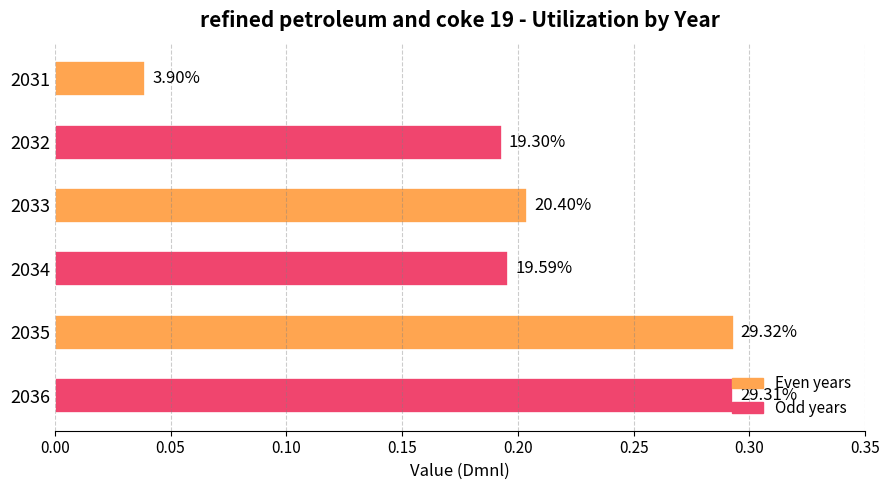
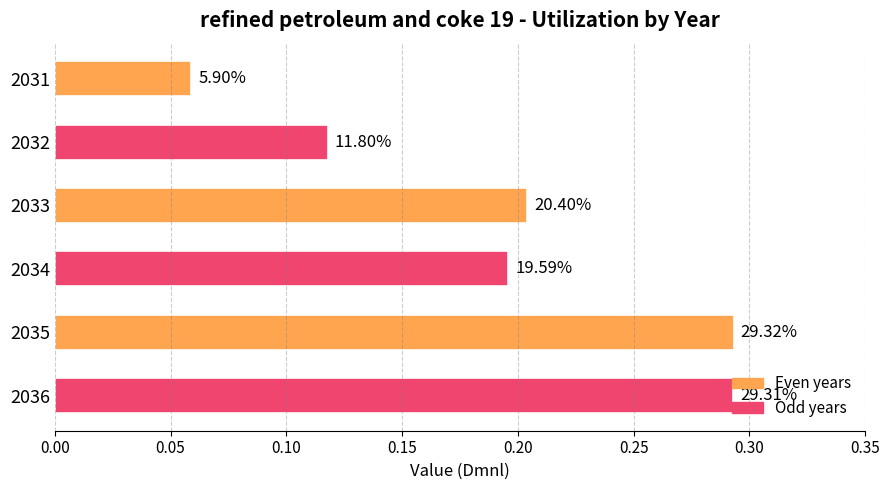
2031: 3.90% -> 5.90%
2032: 19.30% -> 11.80%
